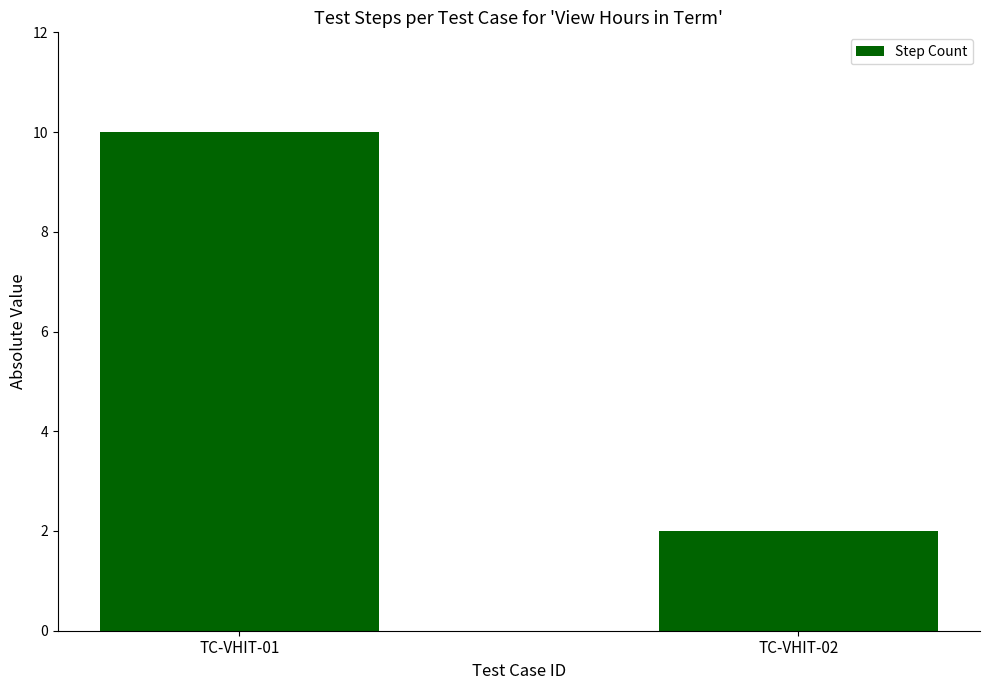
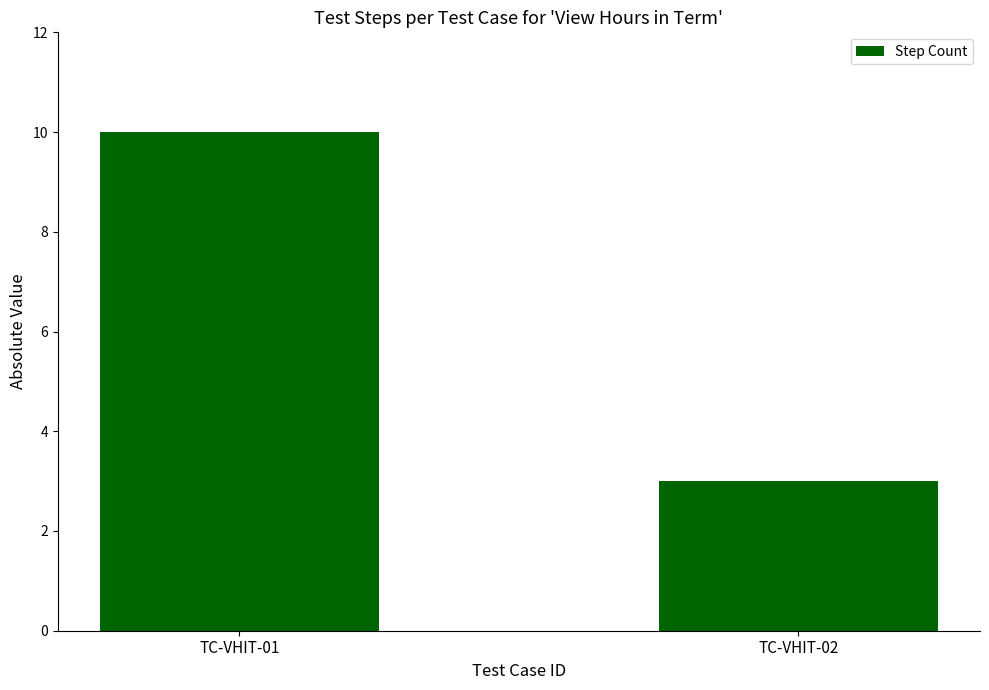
TC-VHIT-02: 2 -> 3
